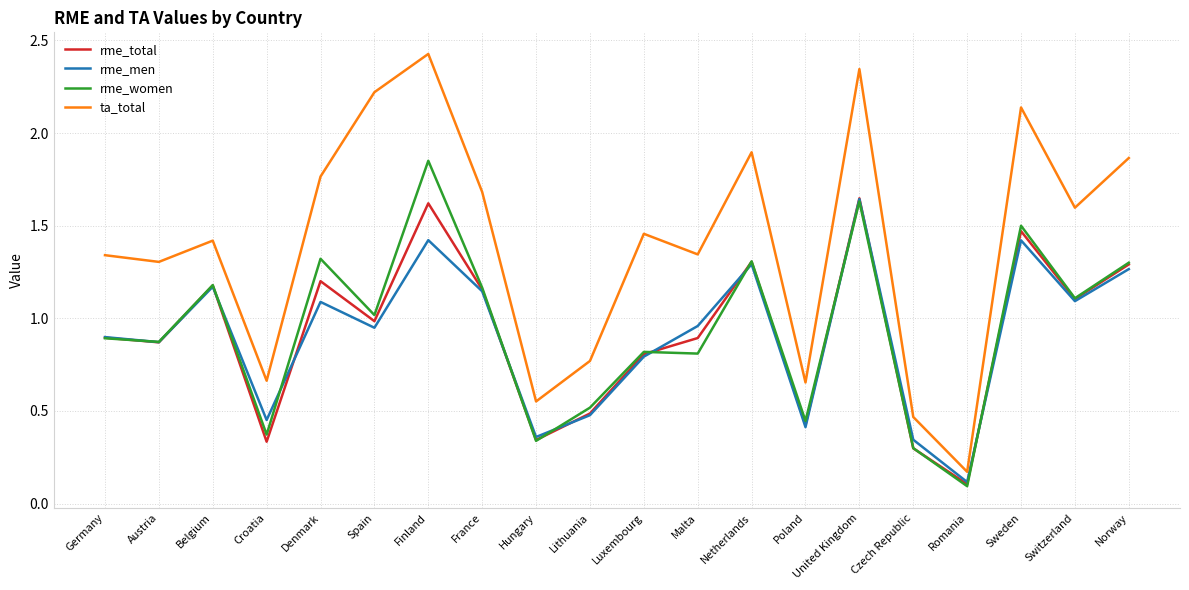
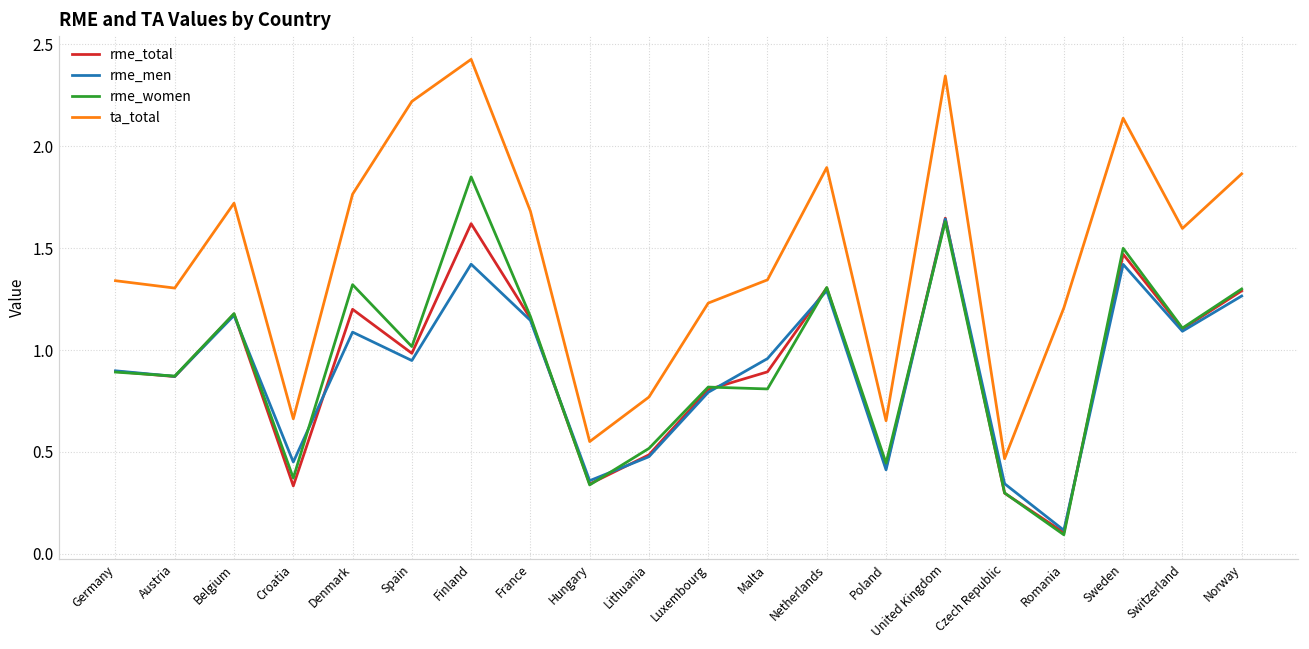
ta_total, Belgium: 1.42 -> 1.72
ta_total, Luxembourg: 1.46 -> 1.23
ta_total, Romania: 0.17 -> 1.21
